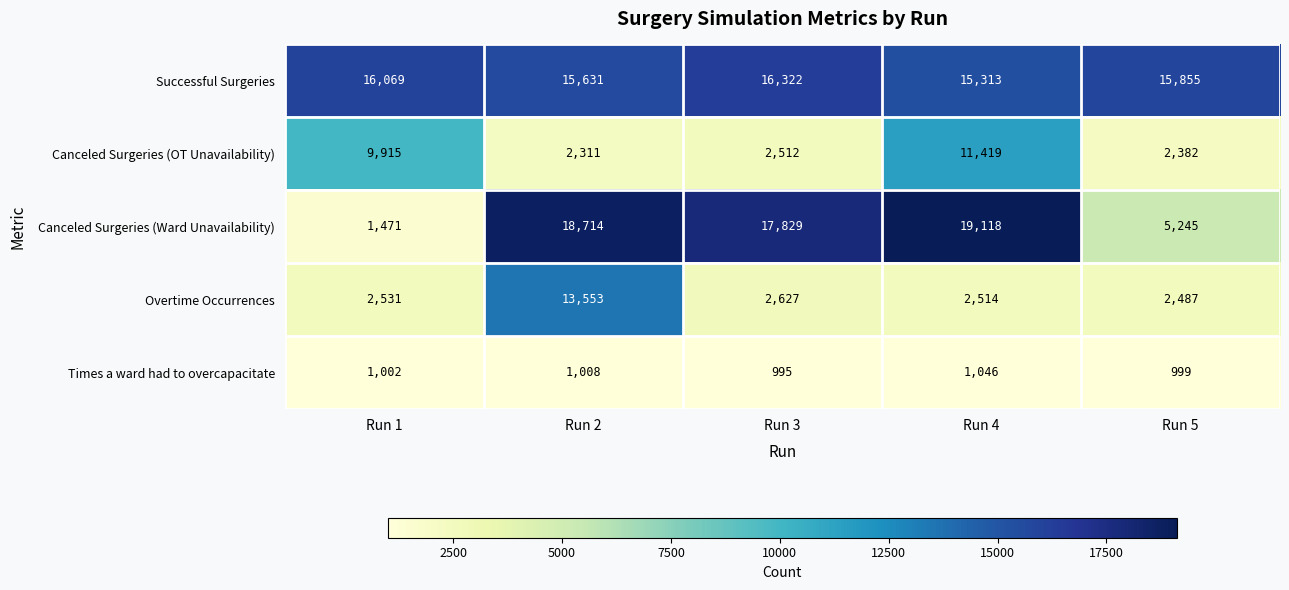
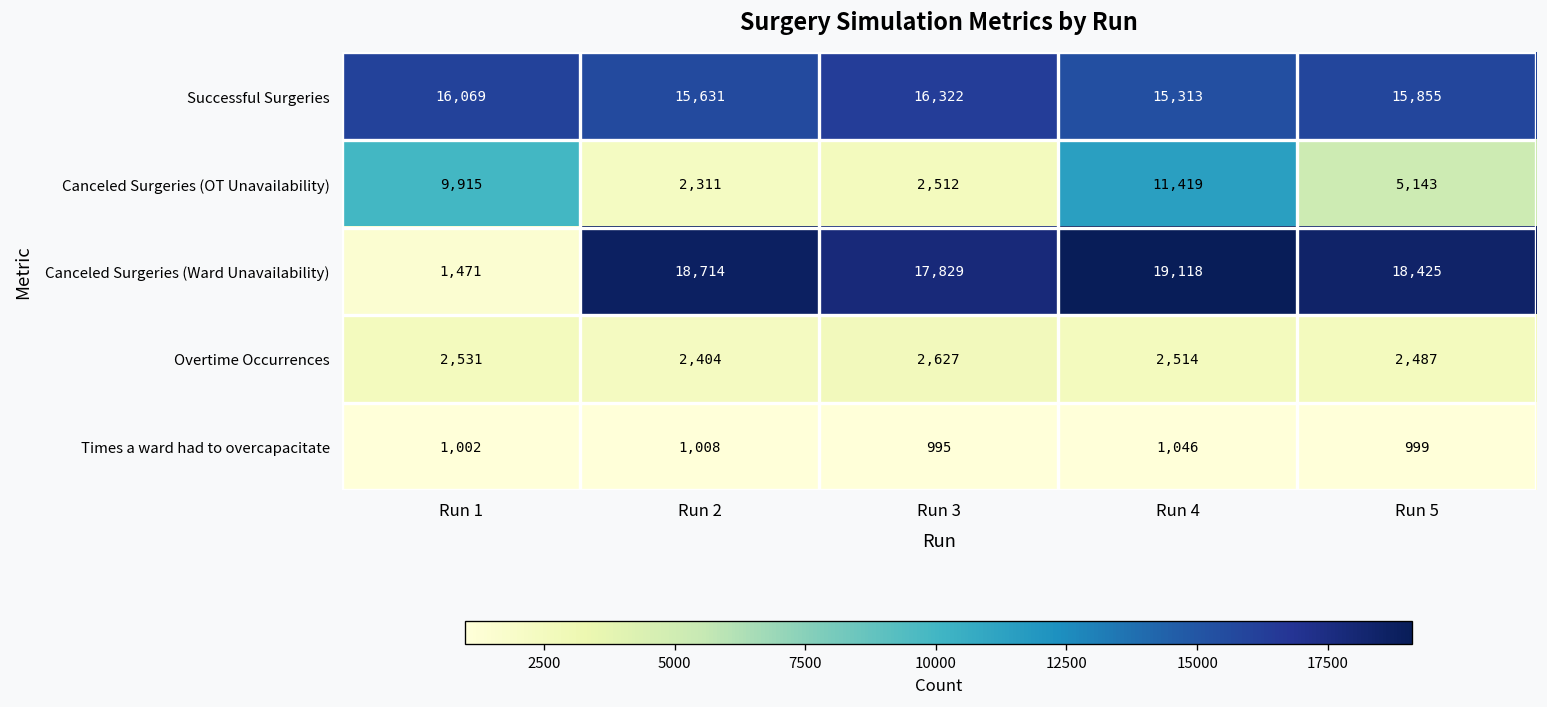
Canceled Surgeries (OT Unavailability), Run 5: 2,382 -> 5,143
Canceled Surgeries (Ward Unavailability), Run 5: 5,245 -> 18,425
Overtime Occurrences, Run 2: 13,553 -> 2,404
